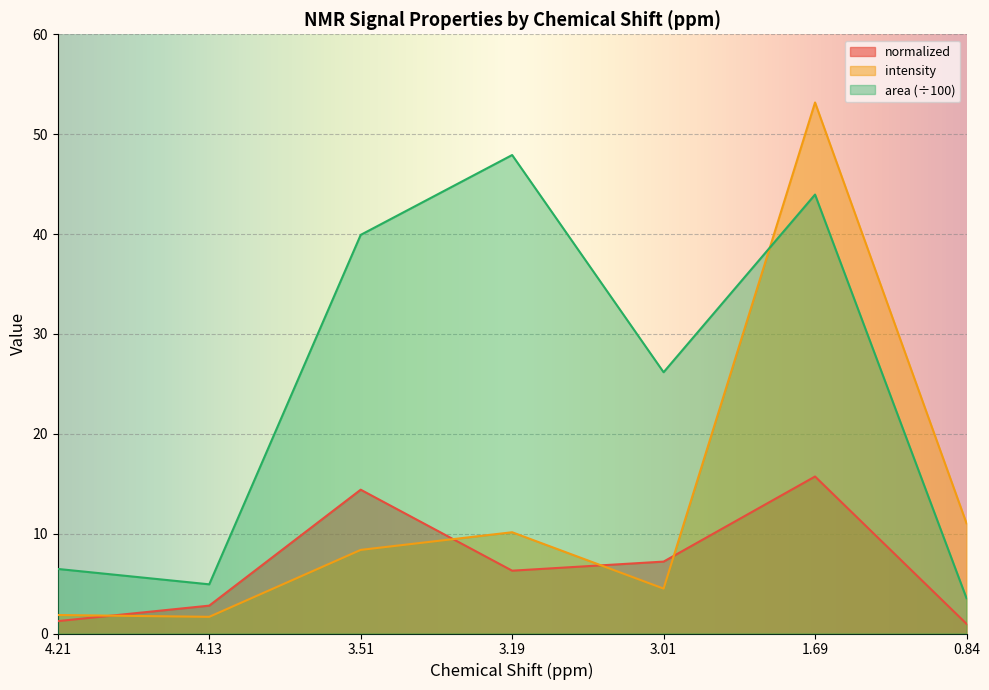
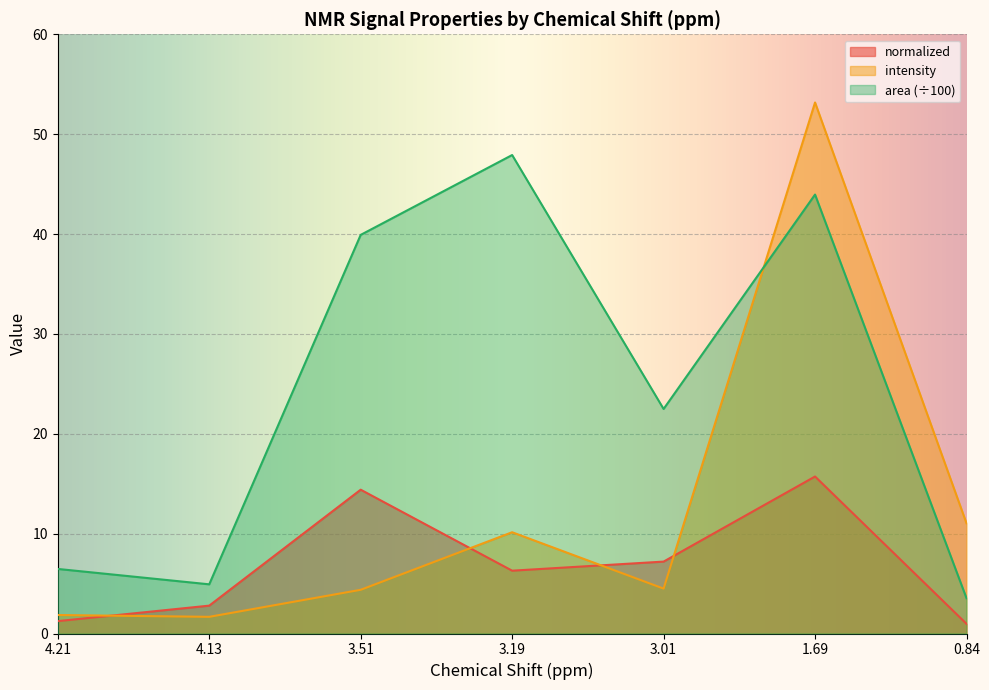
intensity, 3.51: 8 -> 4
area (÷100), 3.01: 26 -> 22
